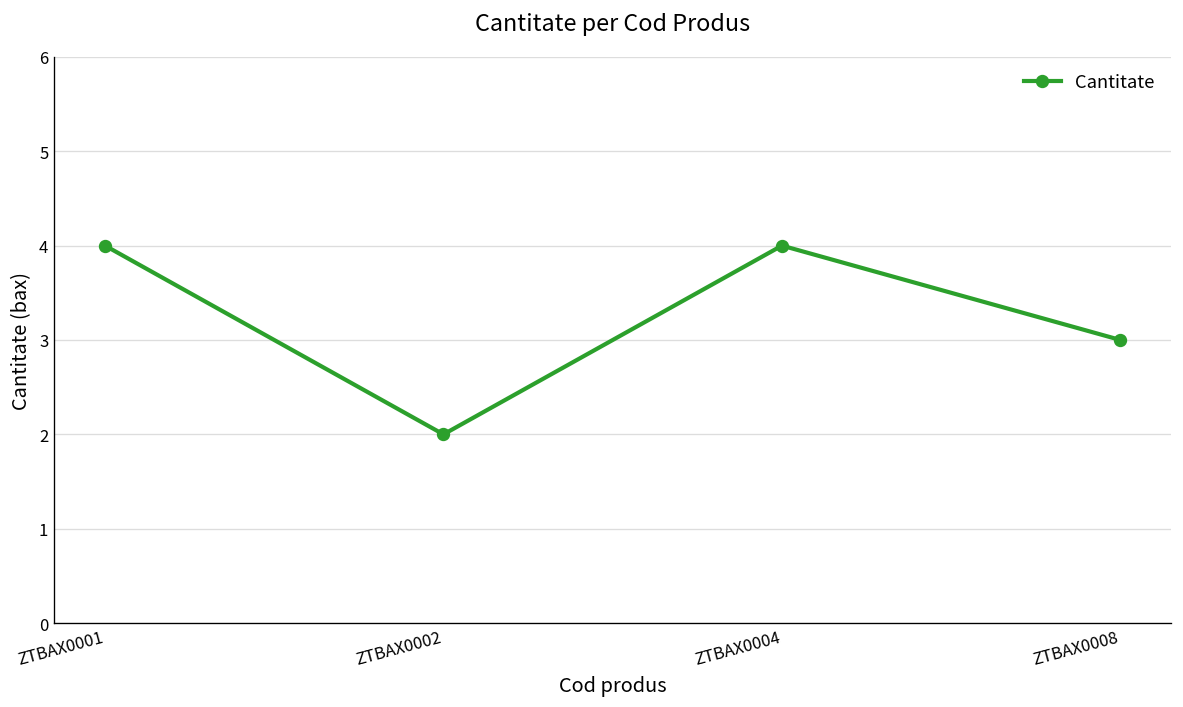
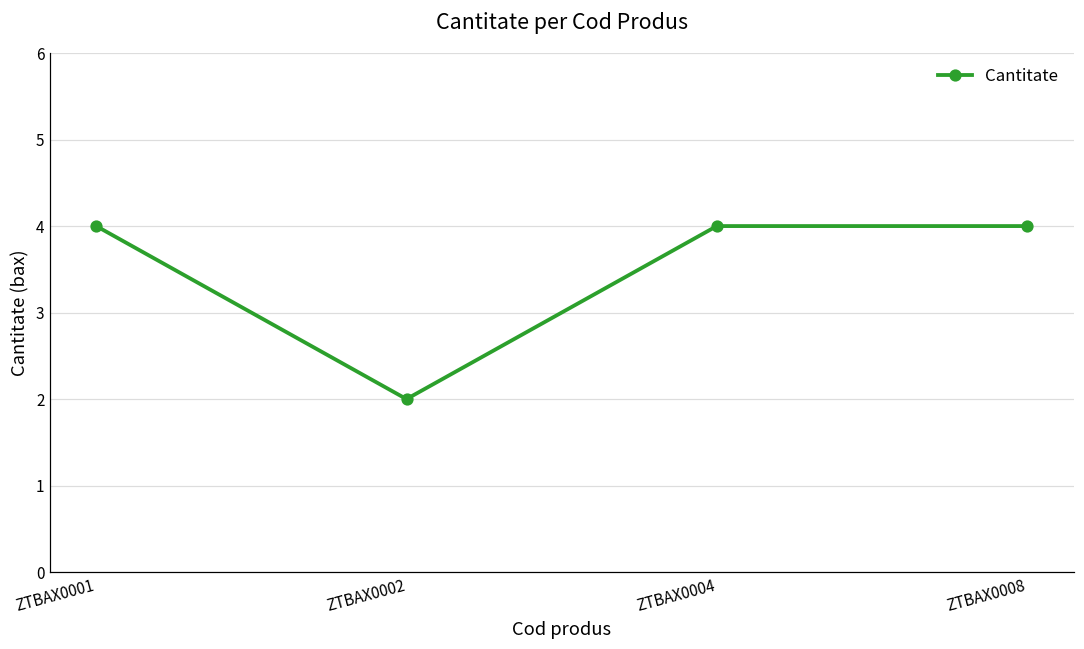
ZTBAX0008: 3 -> 4
